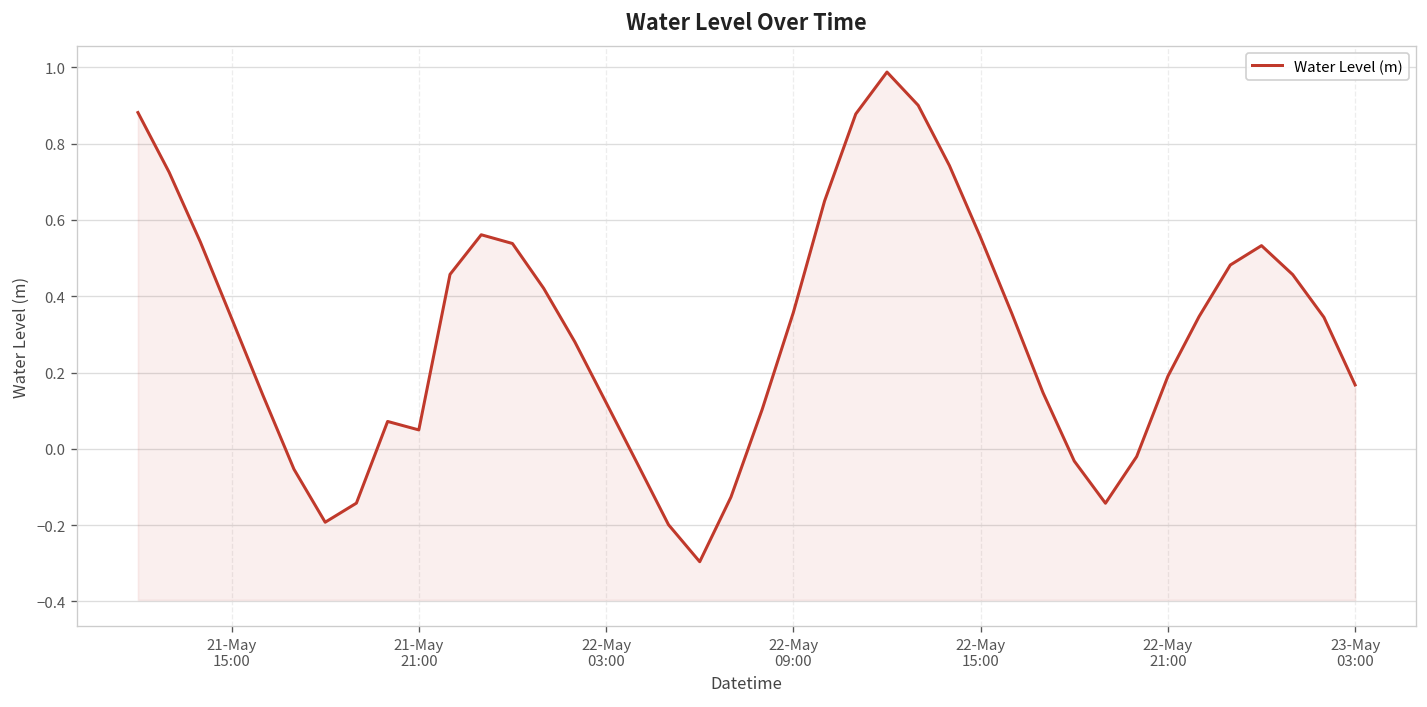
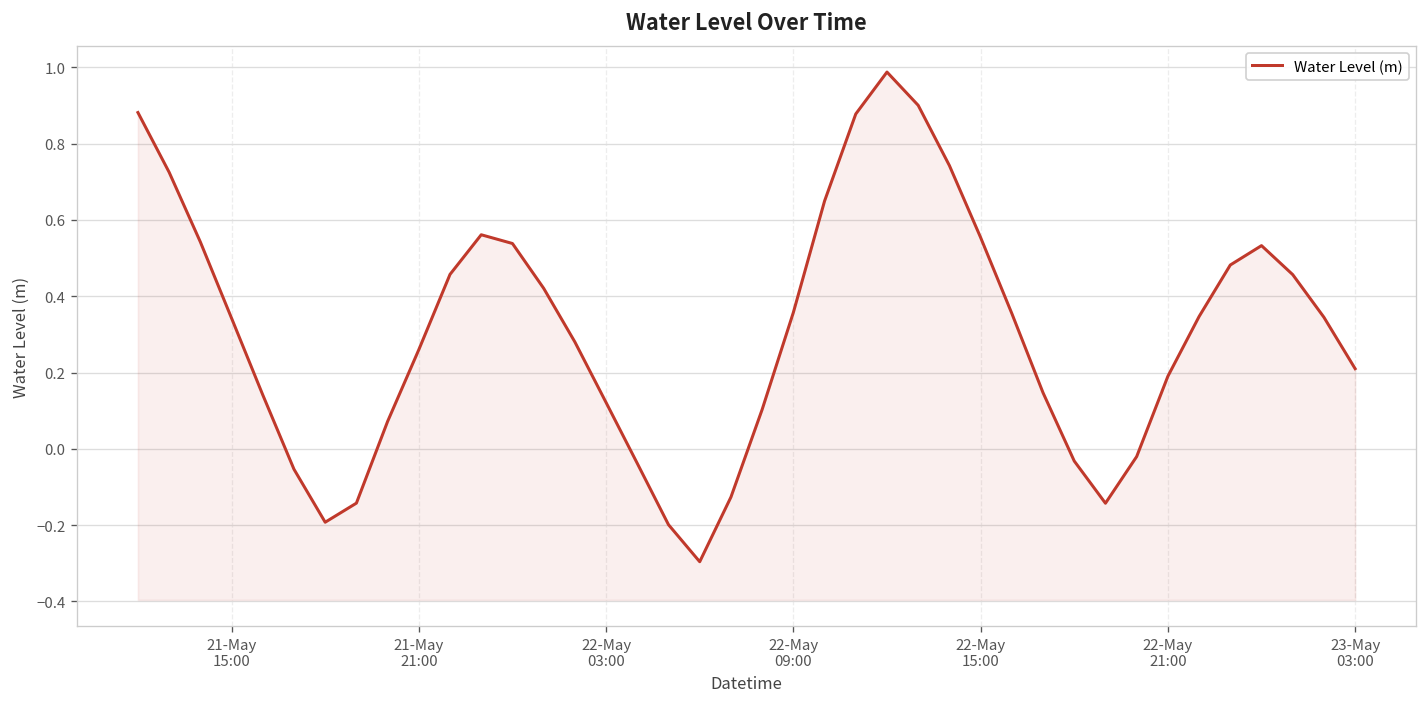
21-May 21:00: 0.05 -> 0.26
23-May 03:00: 0.17 -> 0.21
